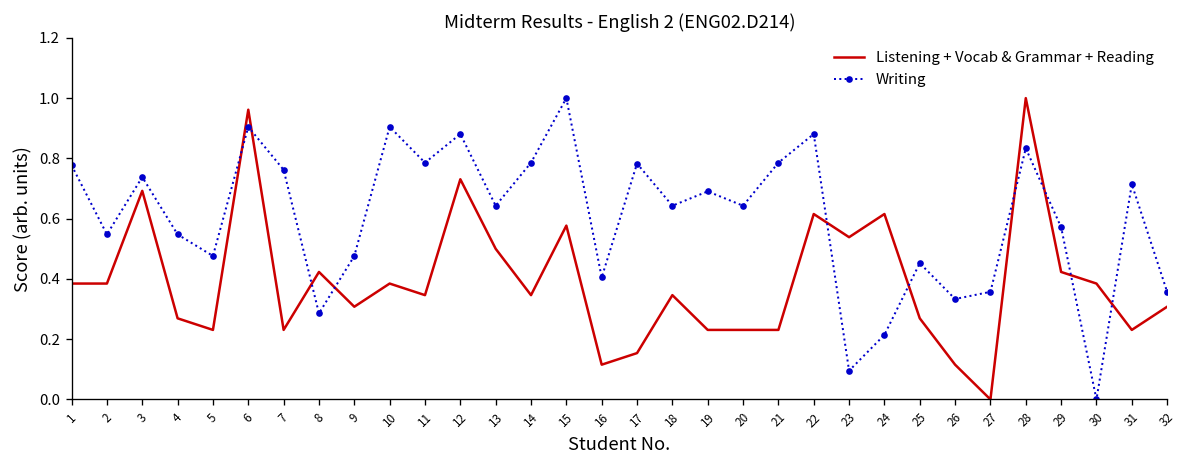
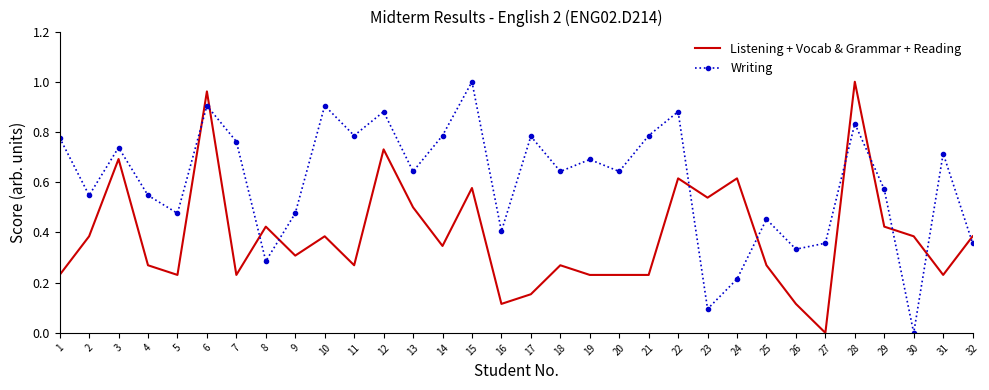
Listening + Vocab & Grammar + Reading, 1: 0.38 -> 0.23
Listening + Vocab & Grammar + Reading, 11: 0.35 -> 0.27
Listening + Vocab & Grammar + Reading, 18: 0.35 -> 0.27
Listening + Vocab & Grammar + Reading, 32: 0.31 -> 0.38
